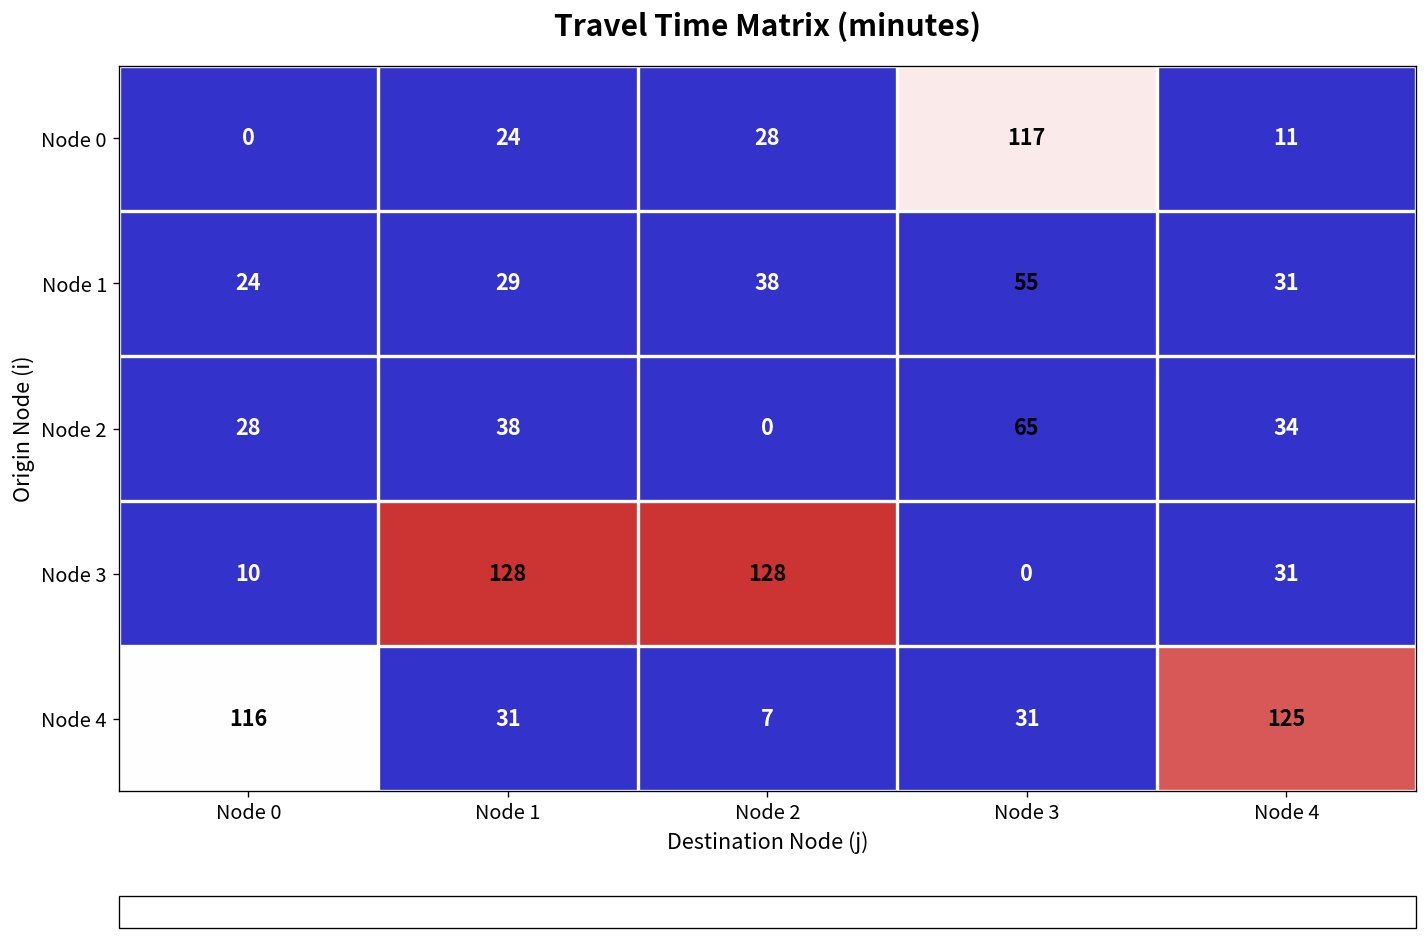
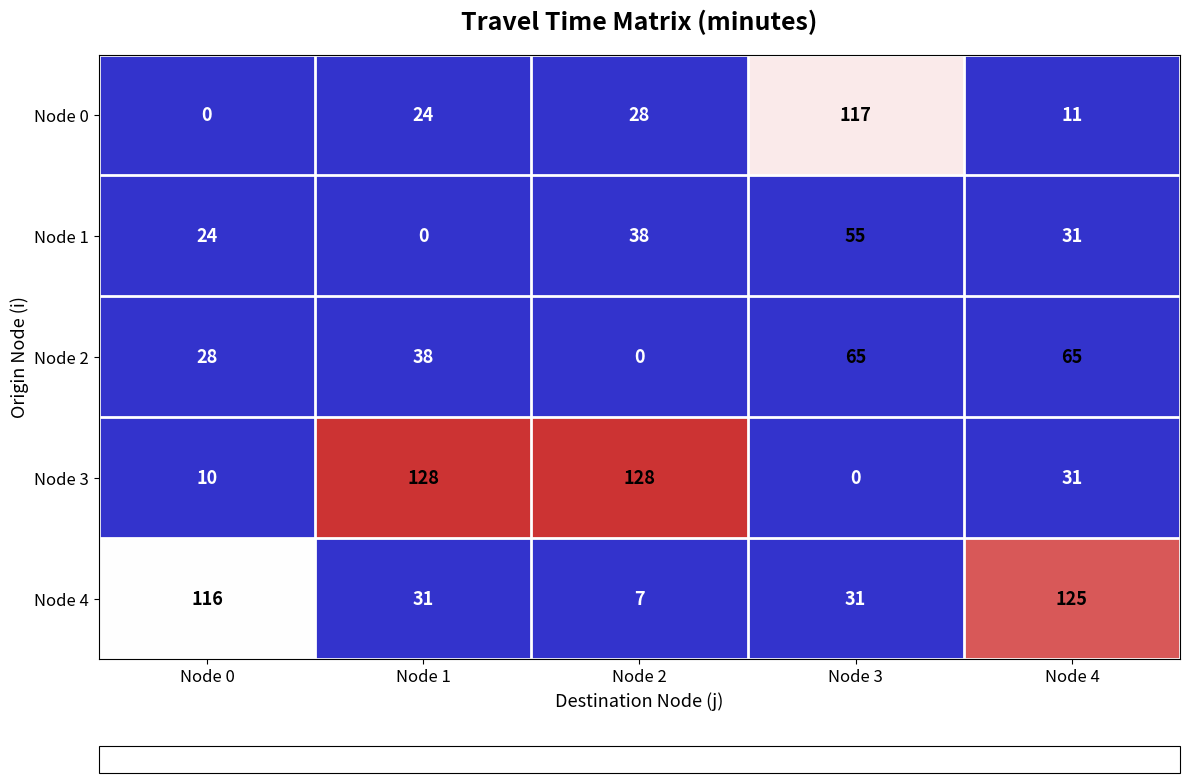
Node 1, Node 1: 29 -> 0
Node 2, Node 4: 34 -> 65
